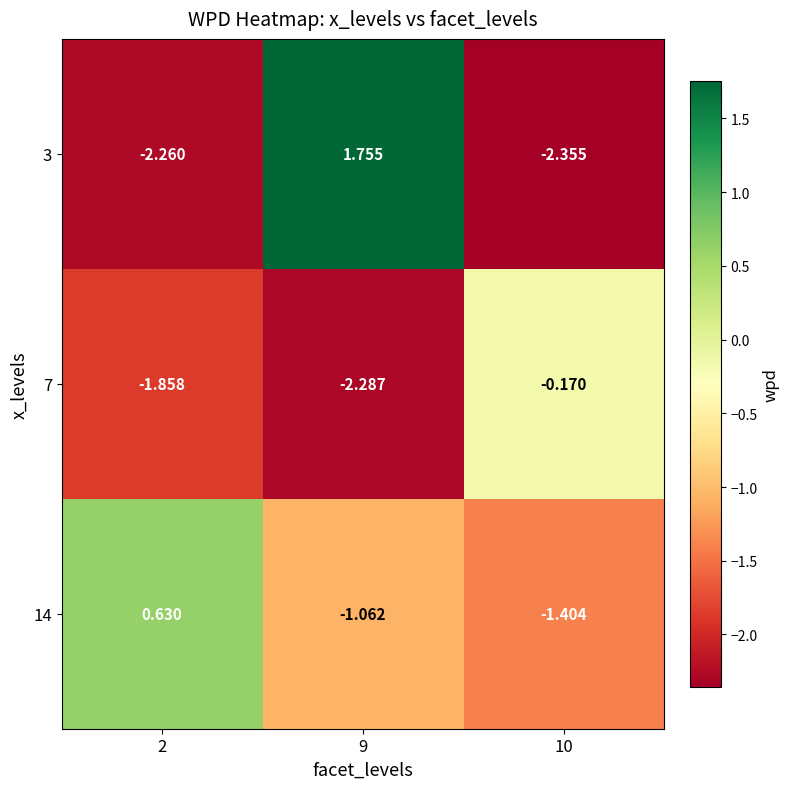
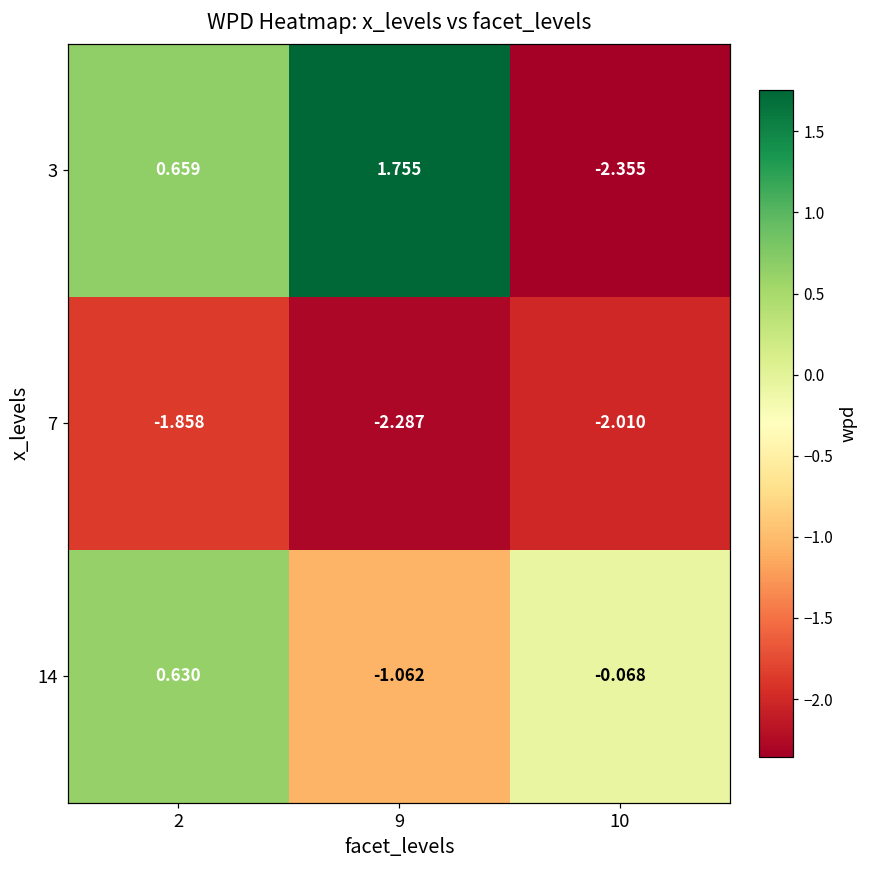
3, 2: -2.260 -> 0.659
7, 10: -0.170 -> -2.010
14, 10: -1.404 -> -0.068
